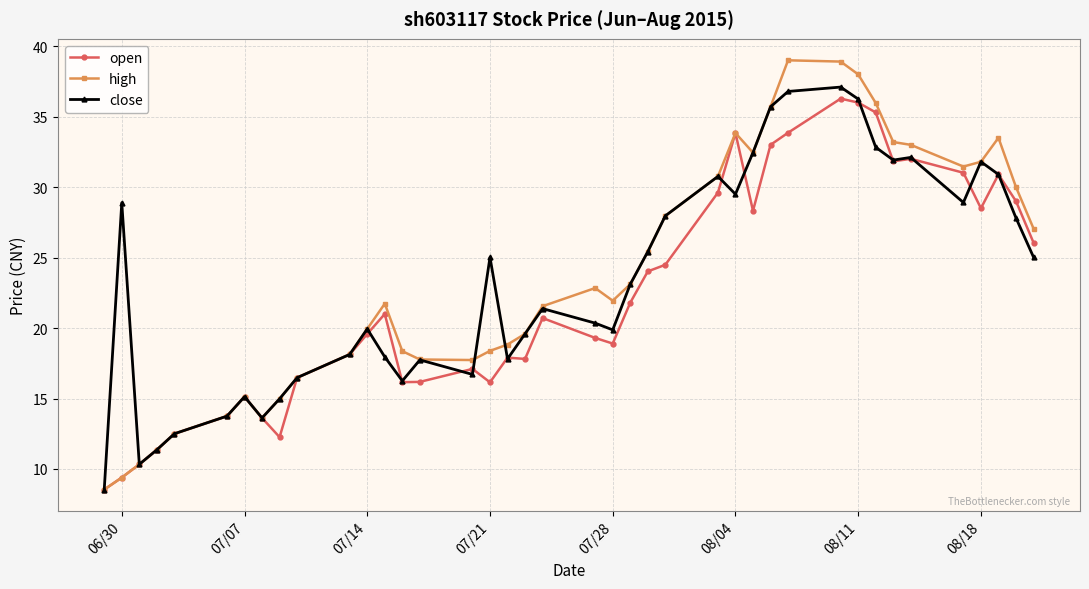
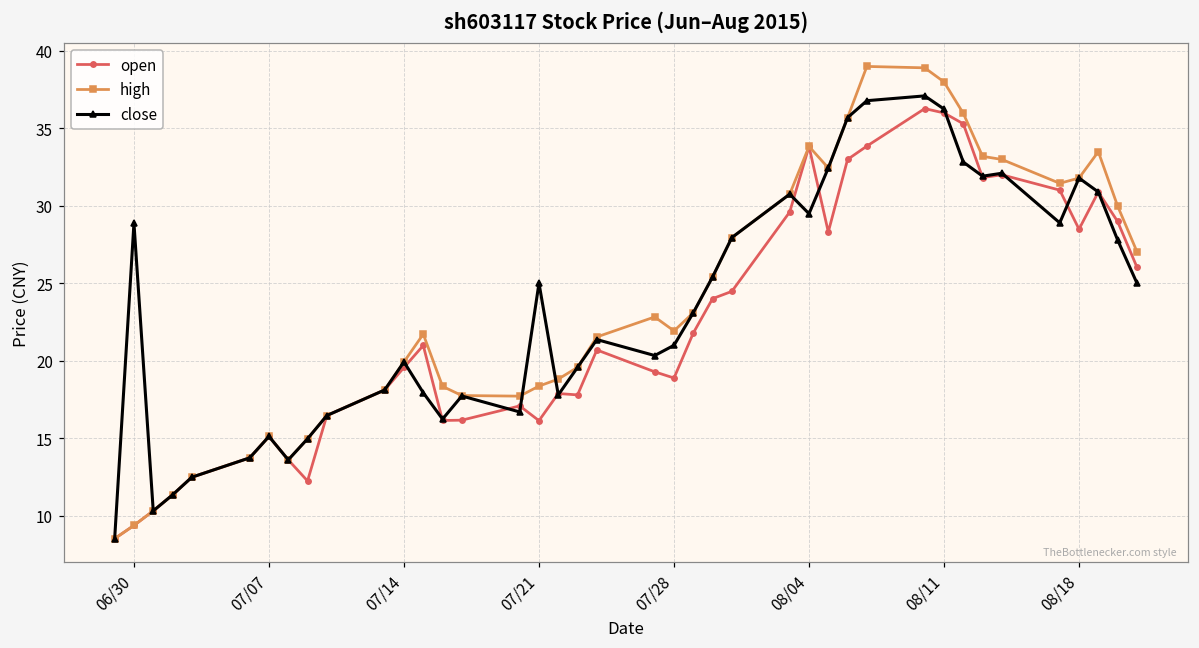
close, 07/28: 19.9 -> 21.0
